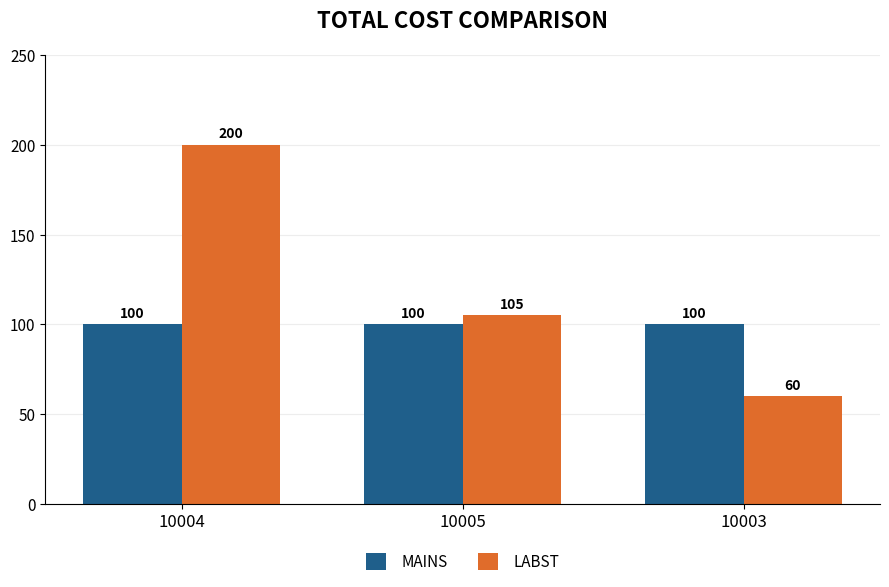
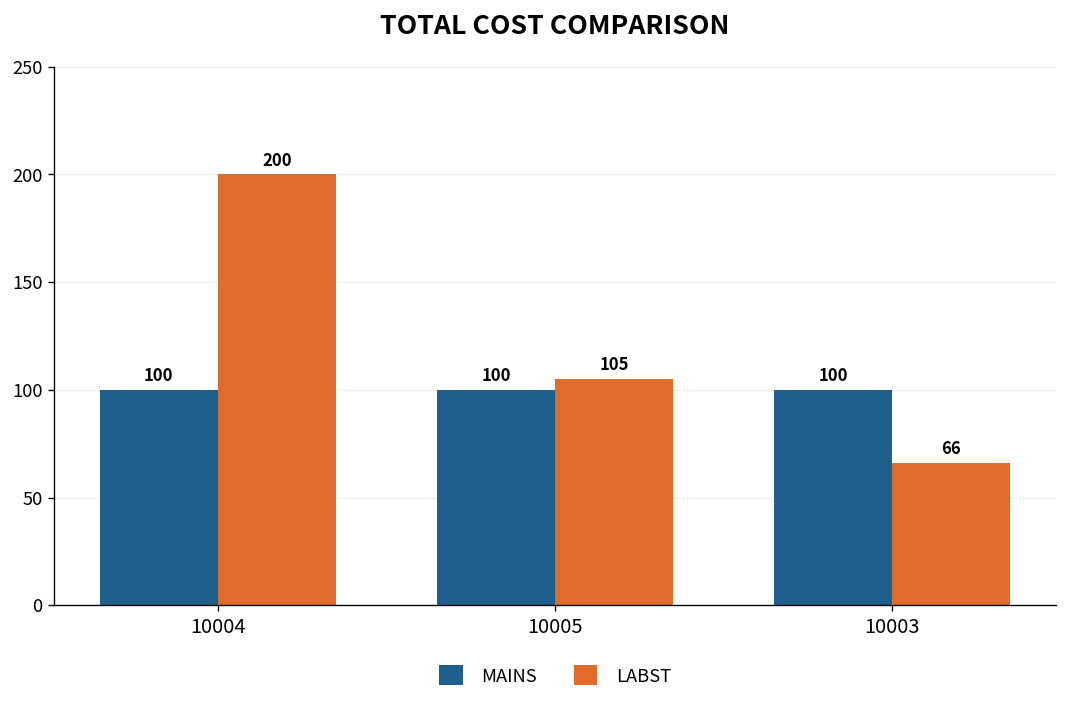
LABST, 10003: 60 -> 66
